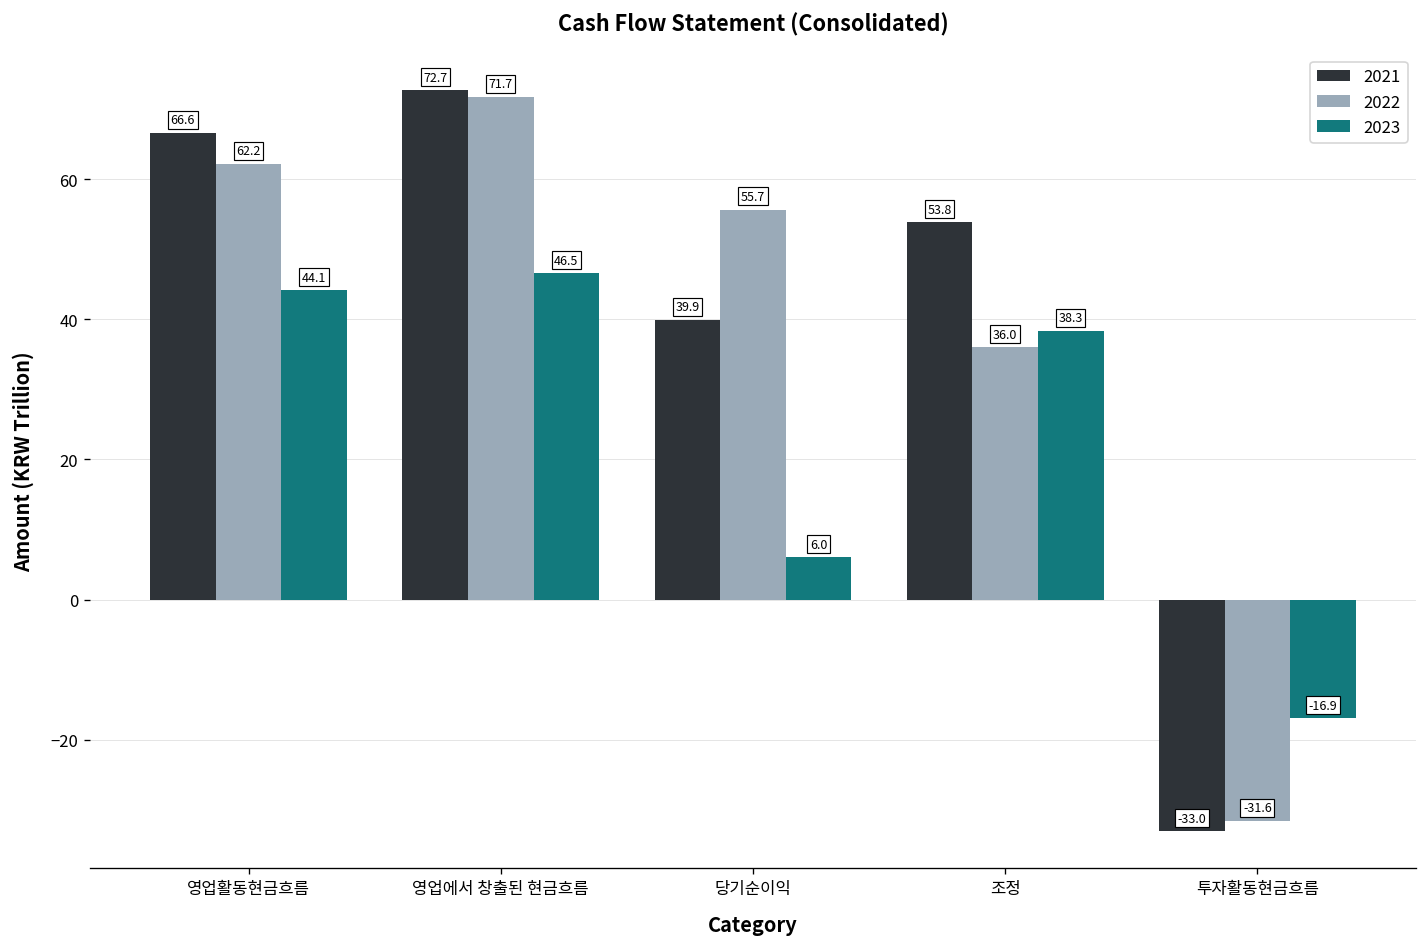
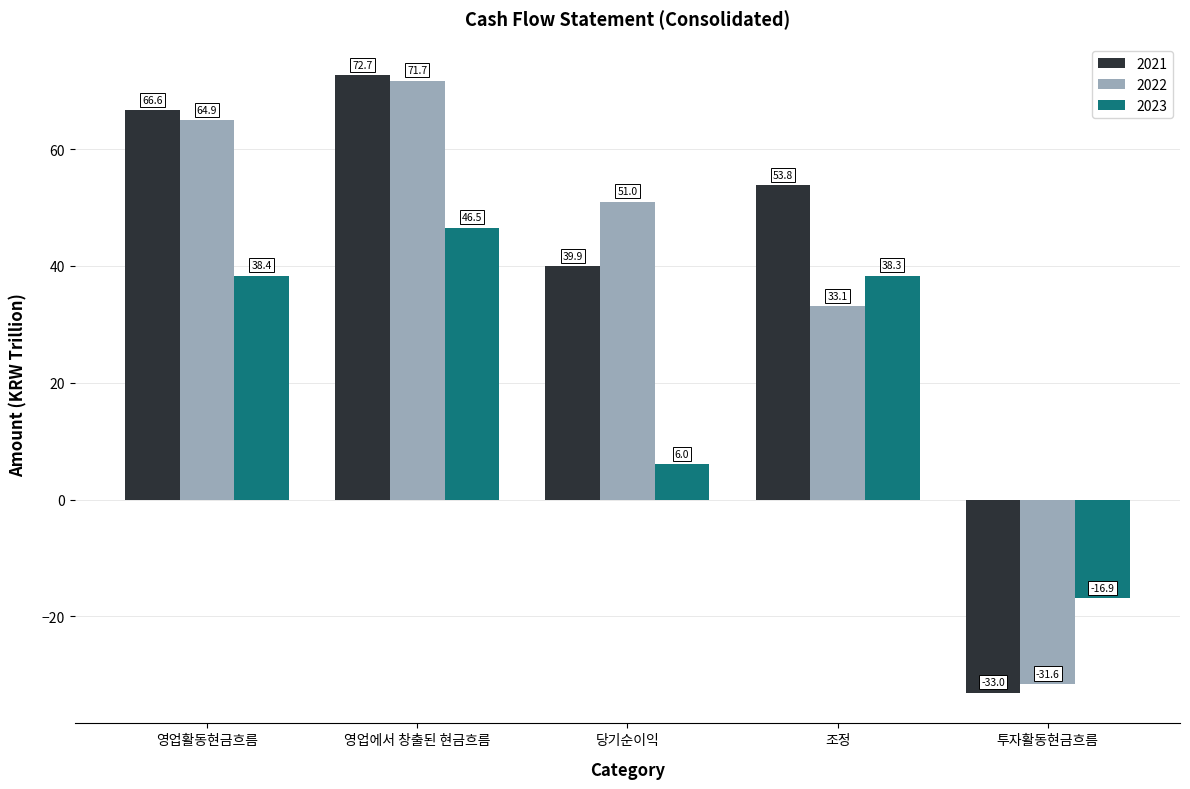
2022, 영업활동현금흐름: 62.2 -> 64.9
2023, 영업활동현금흐름: 44.1 -> 38.4
2022, 당기순이익: 55.7 -> 51.0
2022, 조정: 36.0 -> 33.1
